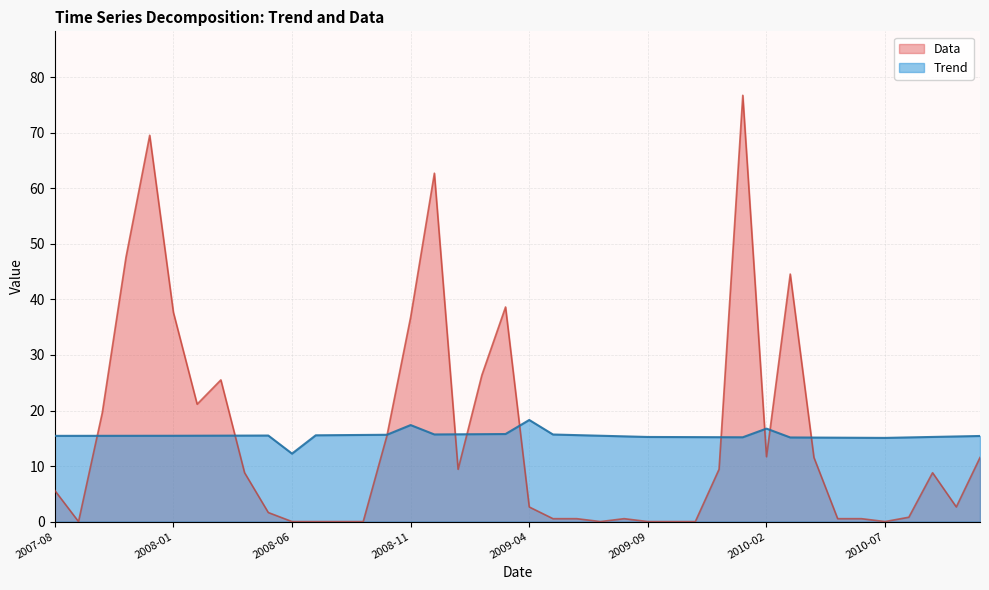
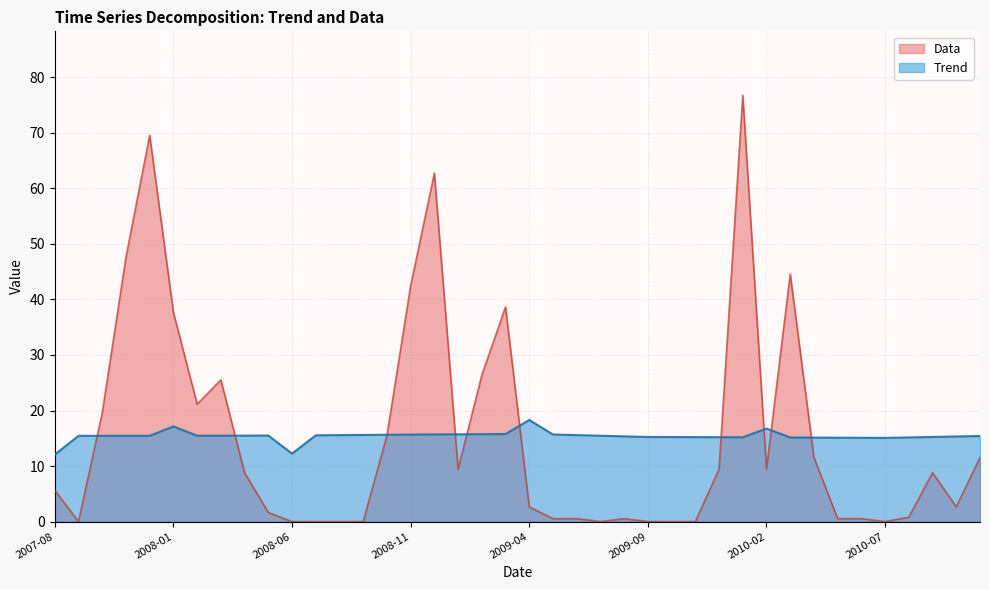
Trend, 2007-08: 15 -> 12
Trend, 2008-01: 15 -> 17
Data, 2008-11: 37 -> 42
Trend, 2008-11: 17 -> 16
Data, 2010-02: 12 -> 9
